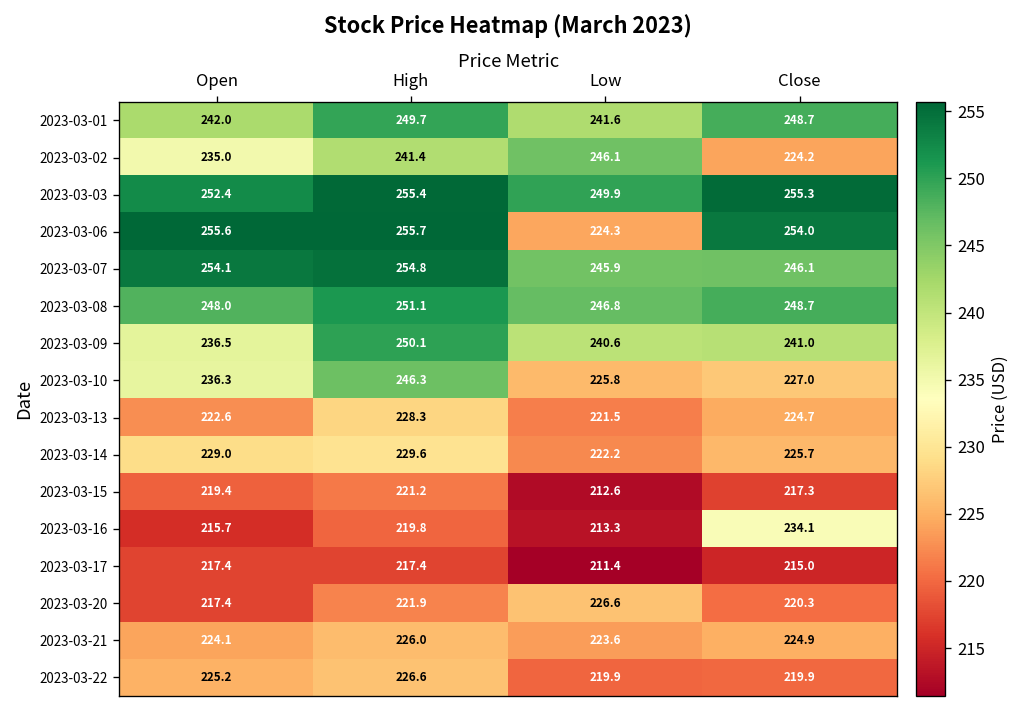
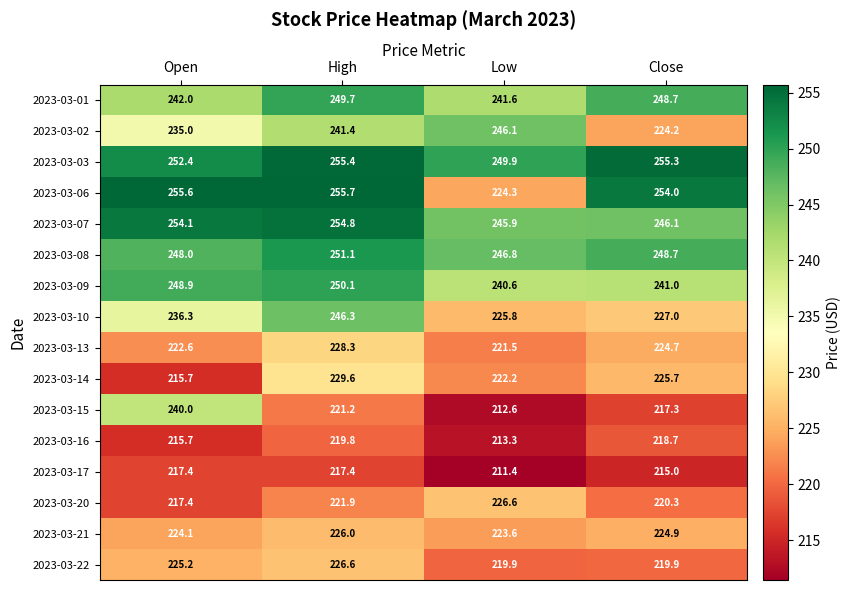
2023-03-09, Open: 236.5 -> 248.9
2023-03-14, Open: 229.0 -> 215.7
2023-03-15, Open: 219.4 -> 240.0
2023-03-16, Close: 234.1 -> 218.7
